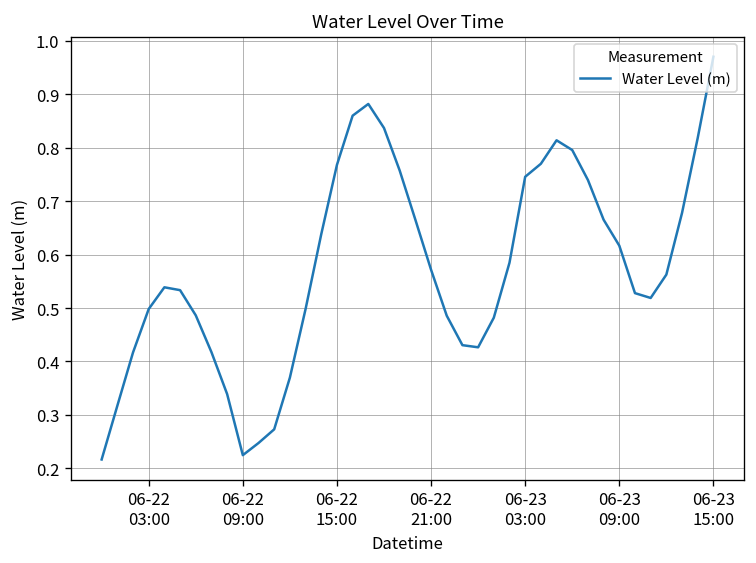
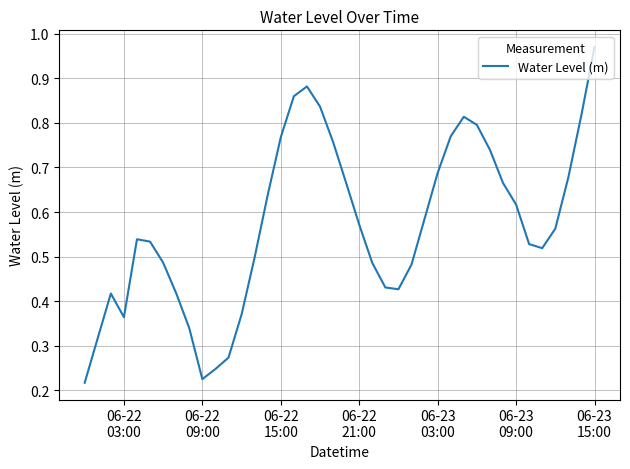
06-22 03:00: 0.50 -> 0.36
06-23 03:00: 0.75 -> 0.69
